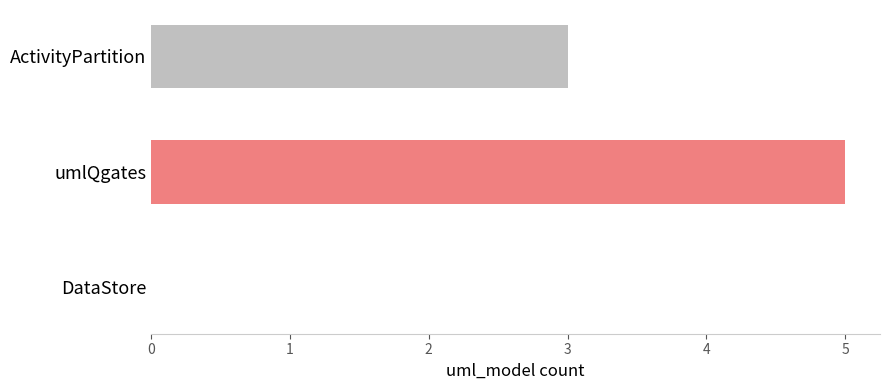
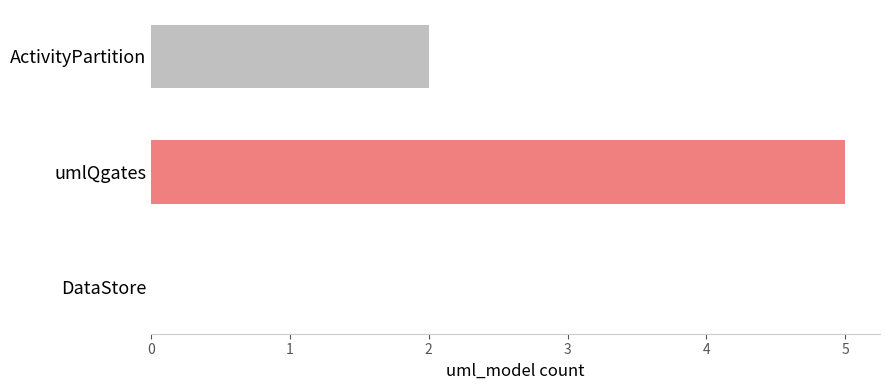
ActivityPartition: 3 -> 2
